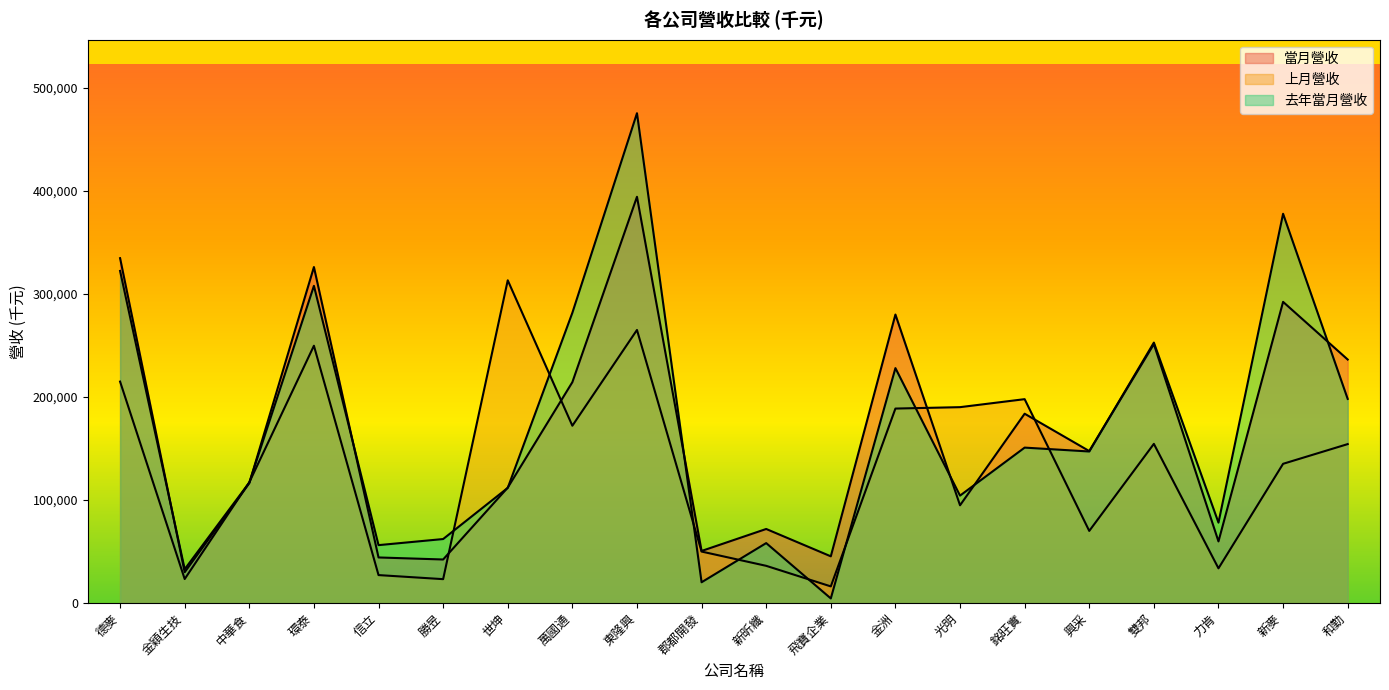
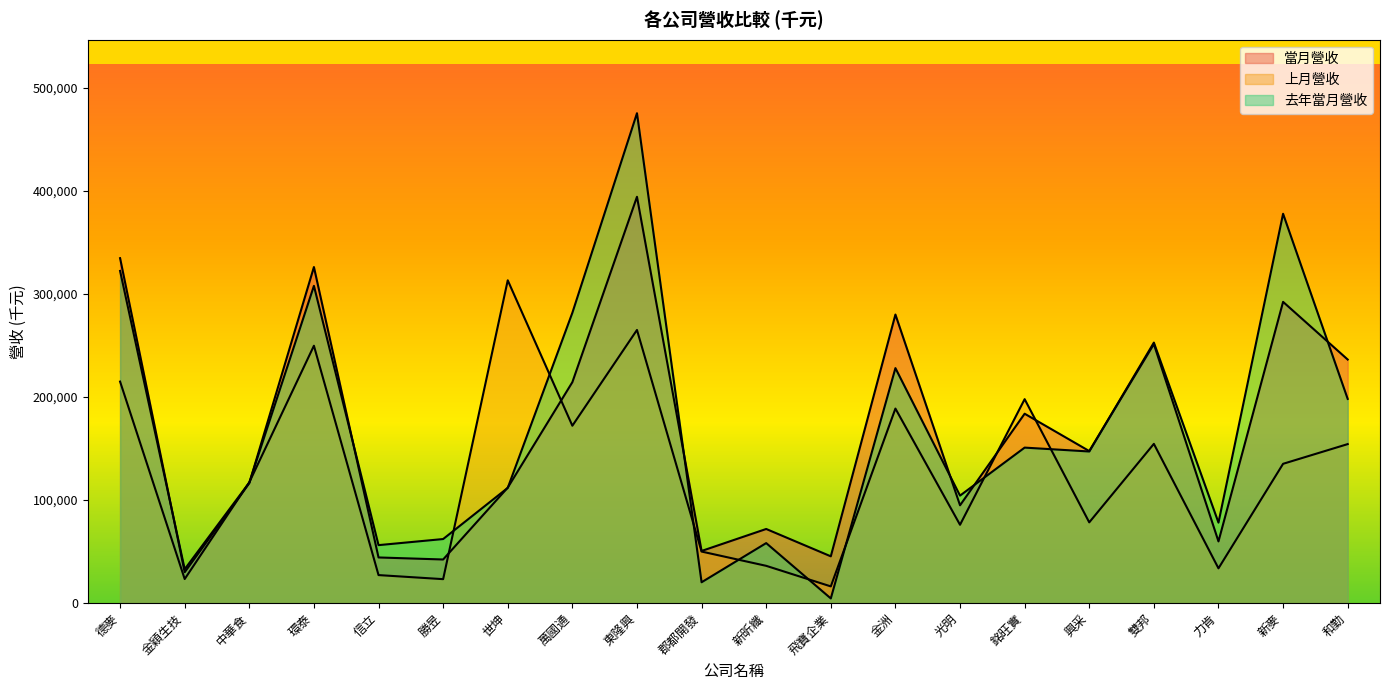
上月營收, 光明: 190,000 -> 76,000
上月營收, 興采: 70,000 -> 78,000
